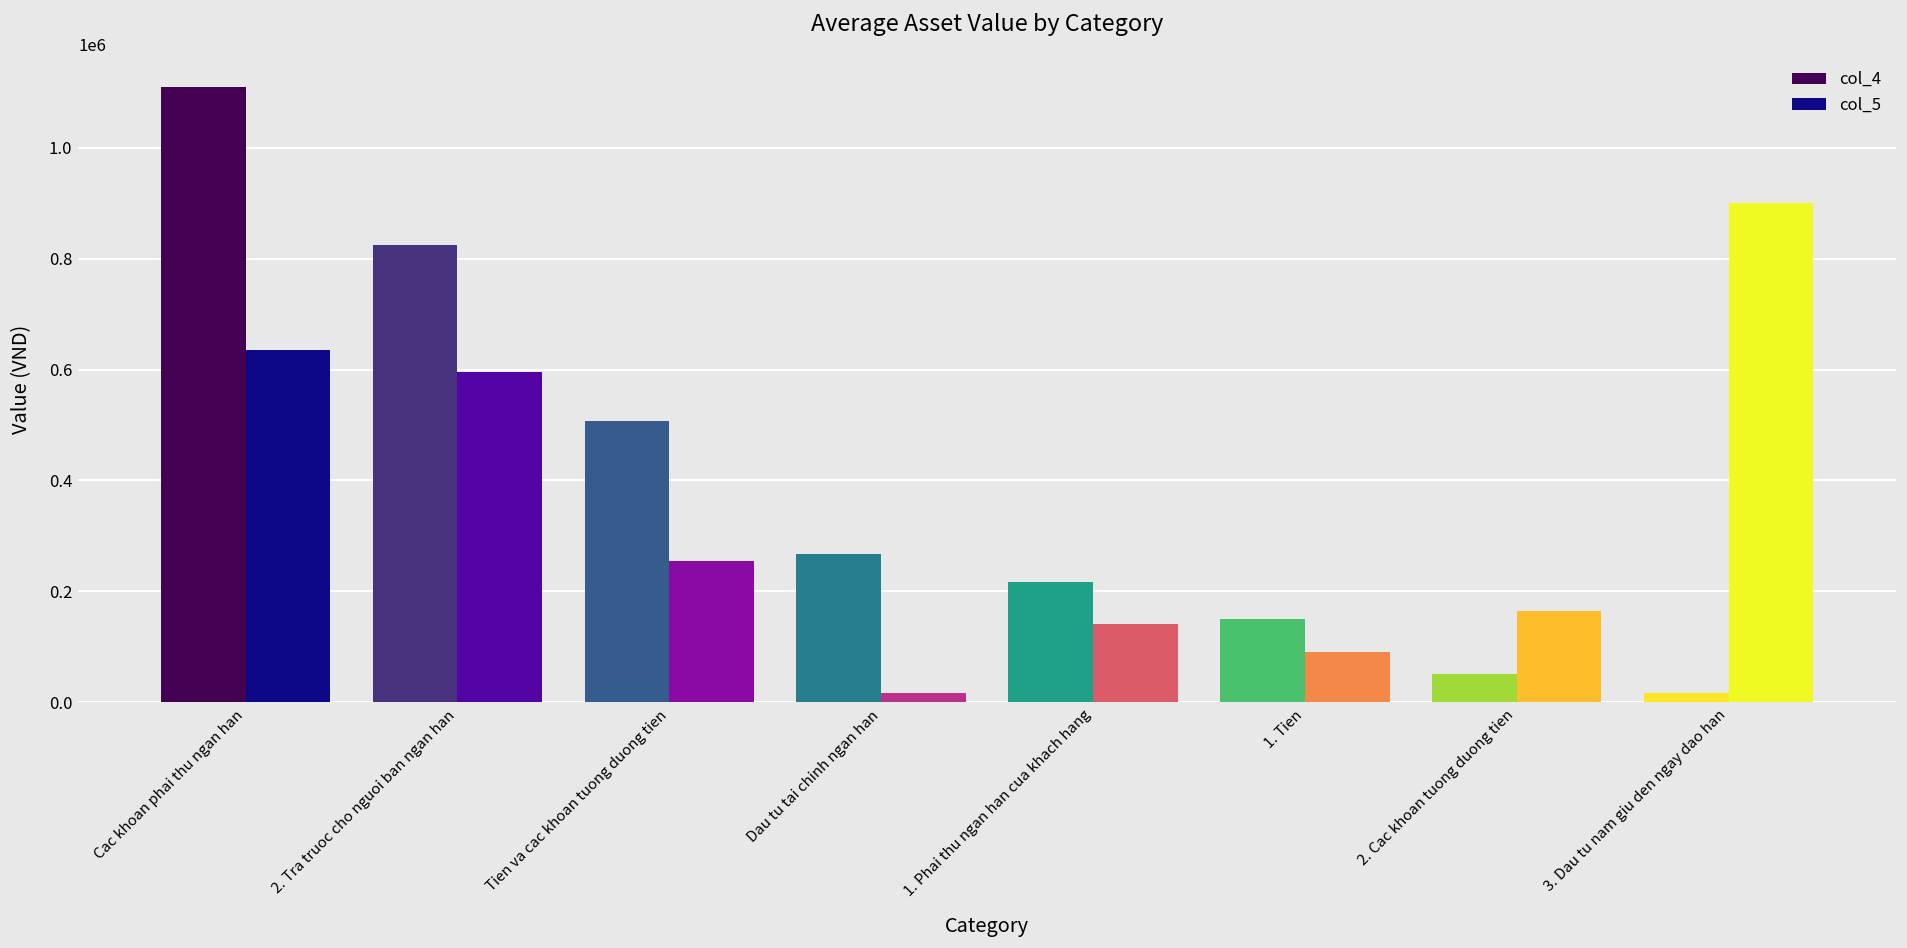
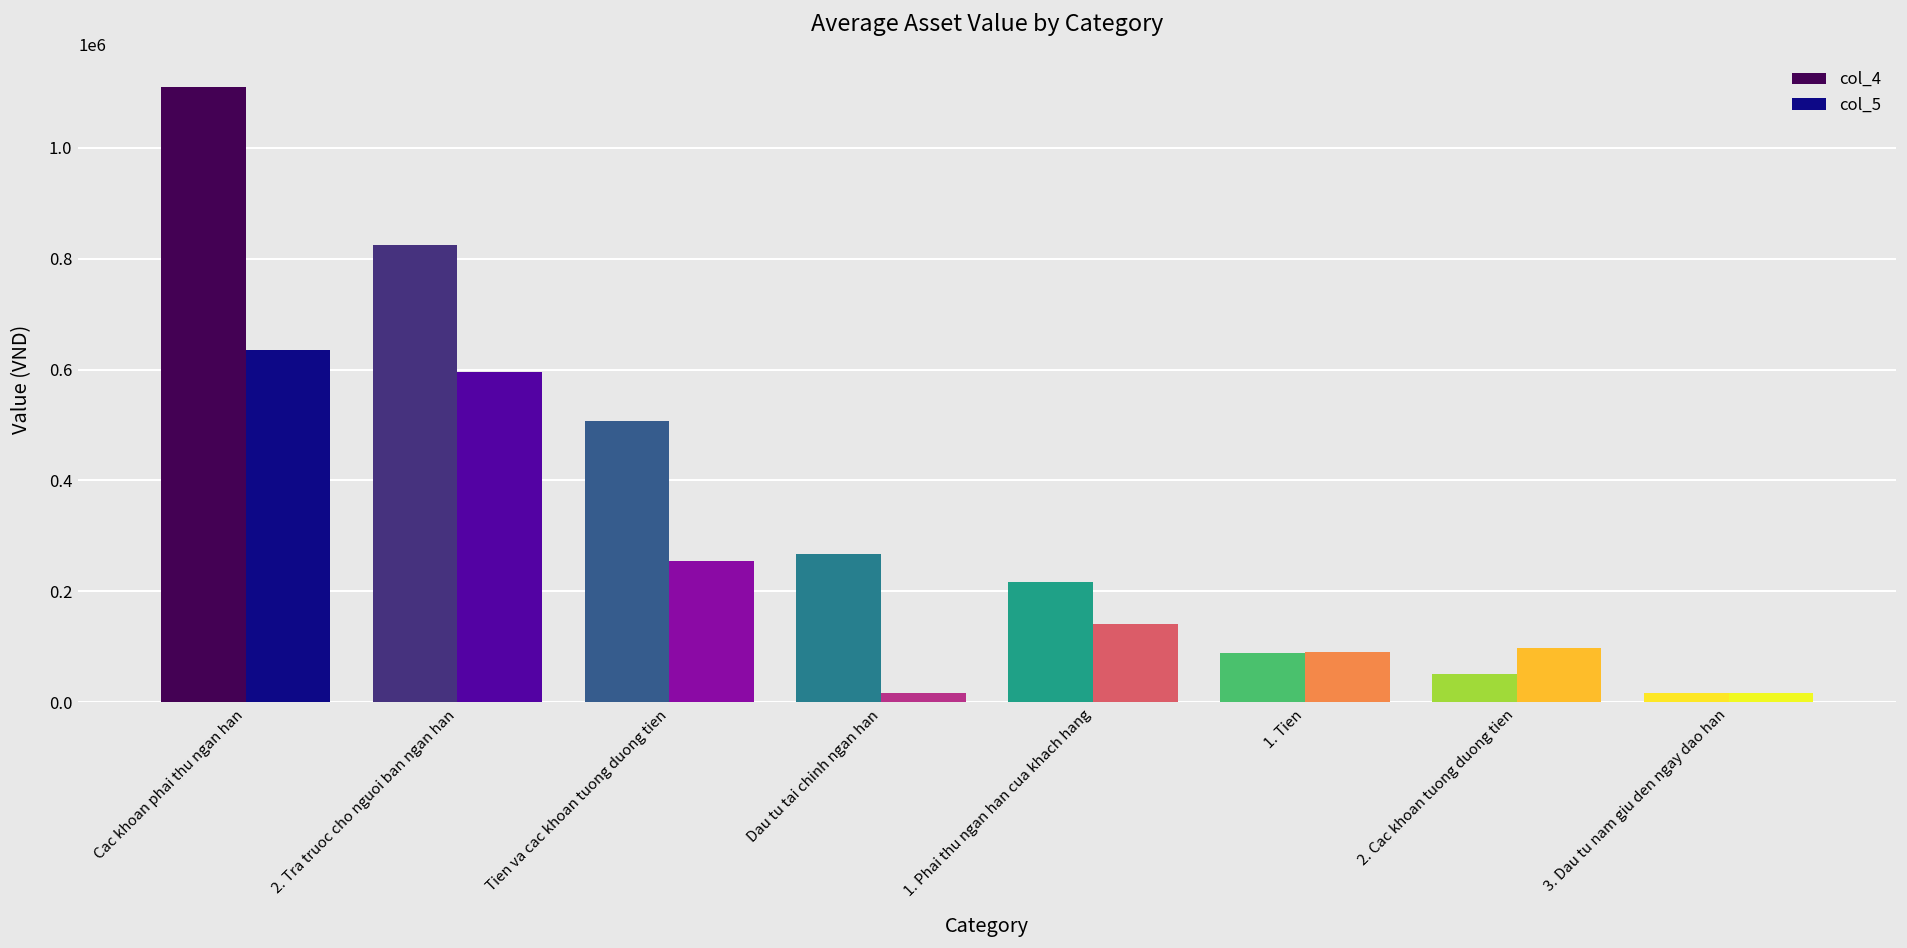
col_4, 1. Tien: 150000 -> 90000
col_5, 2. Cac khoan tuong duong tien: 160000 -> 100000
col_5, 3. Dau tu nam giu den ngay dao han: 900000 -> 20000
